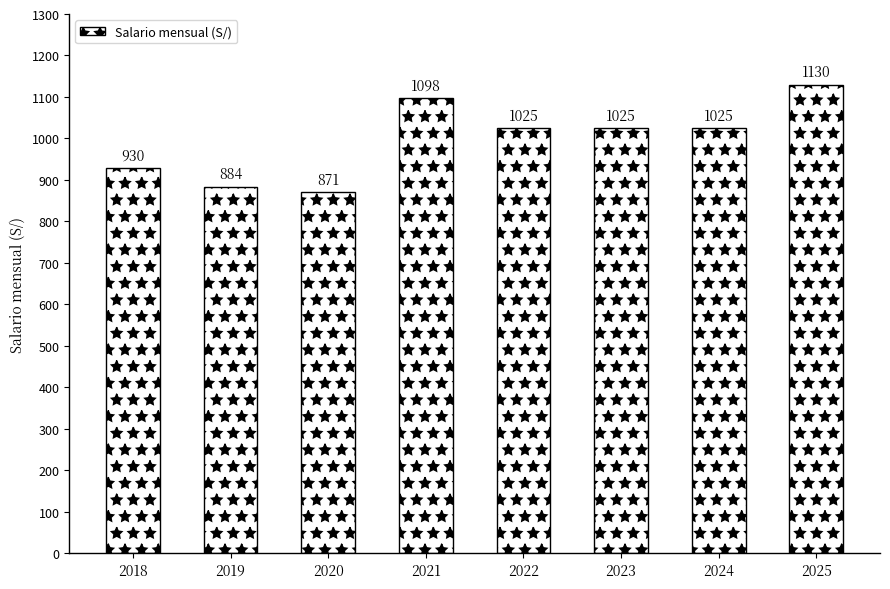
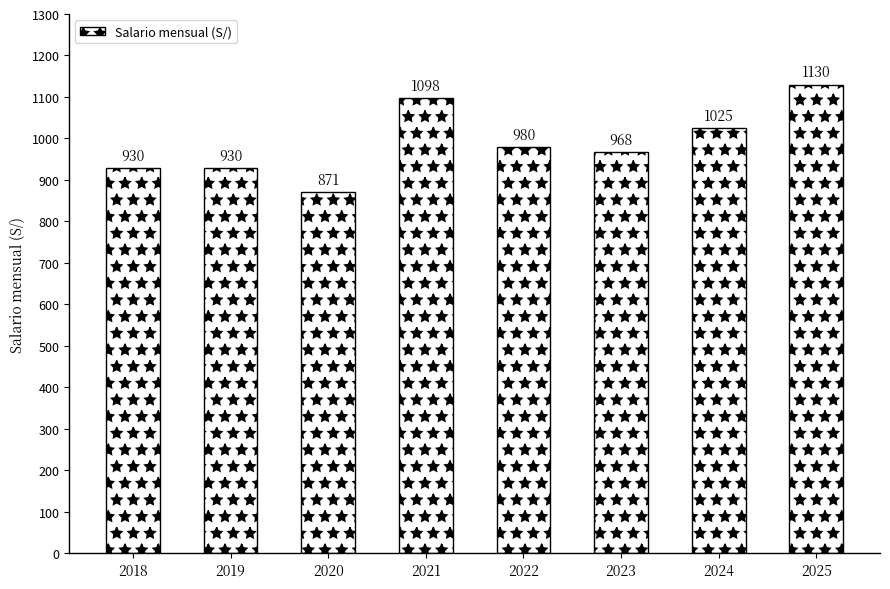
2019: 884 -> 930
2022: 1025 -> 980
2023: 1025 -> 968
